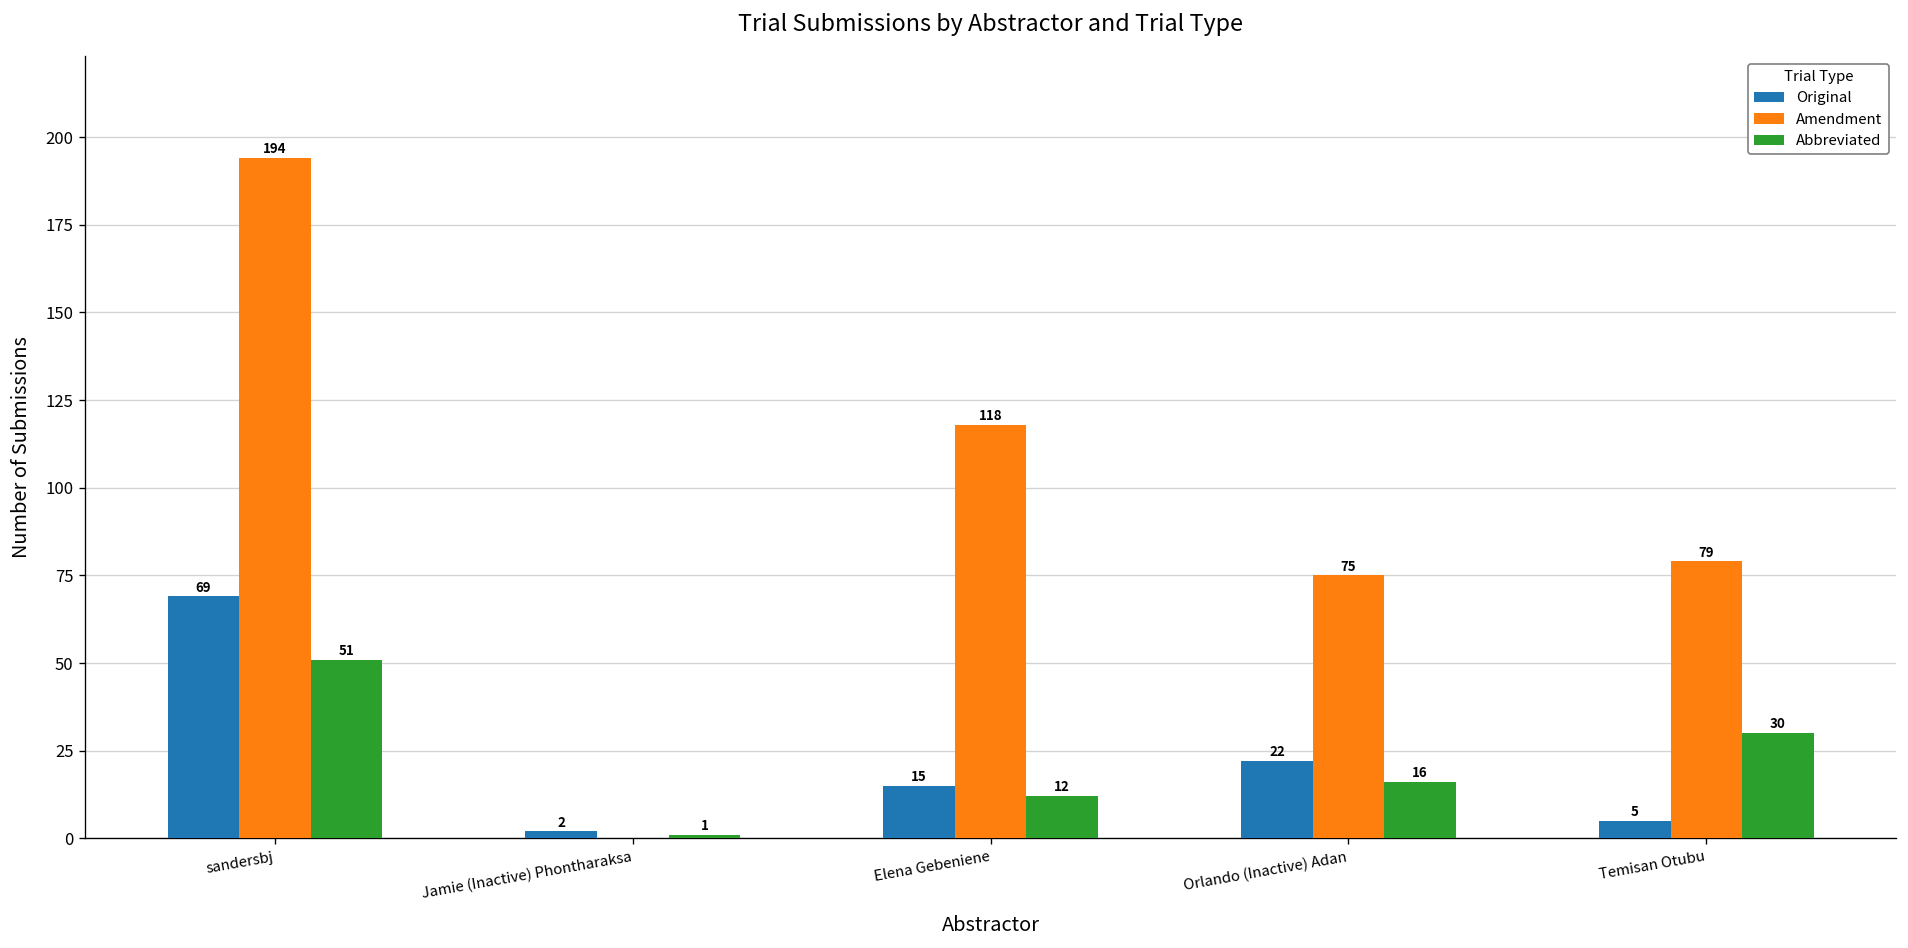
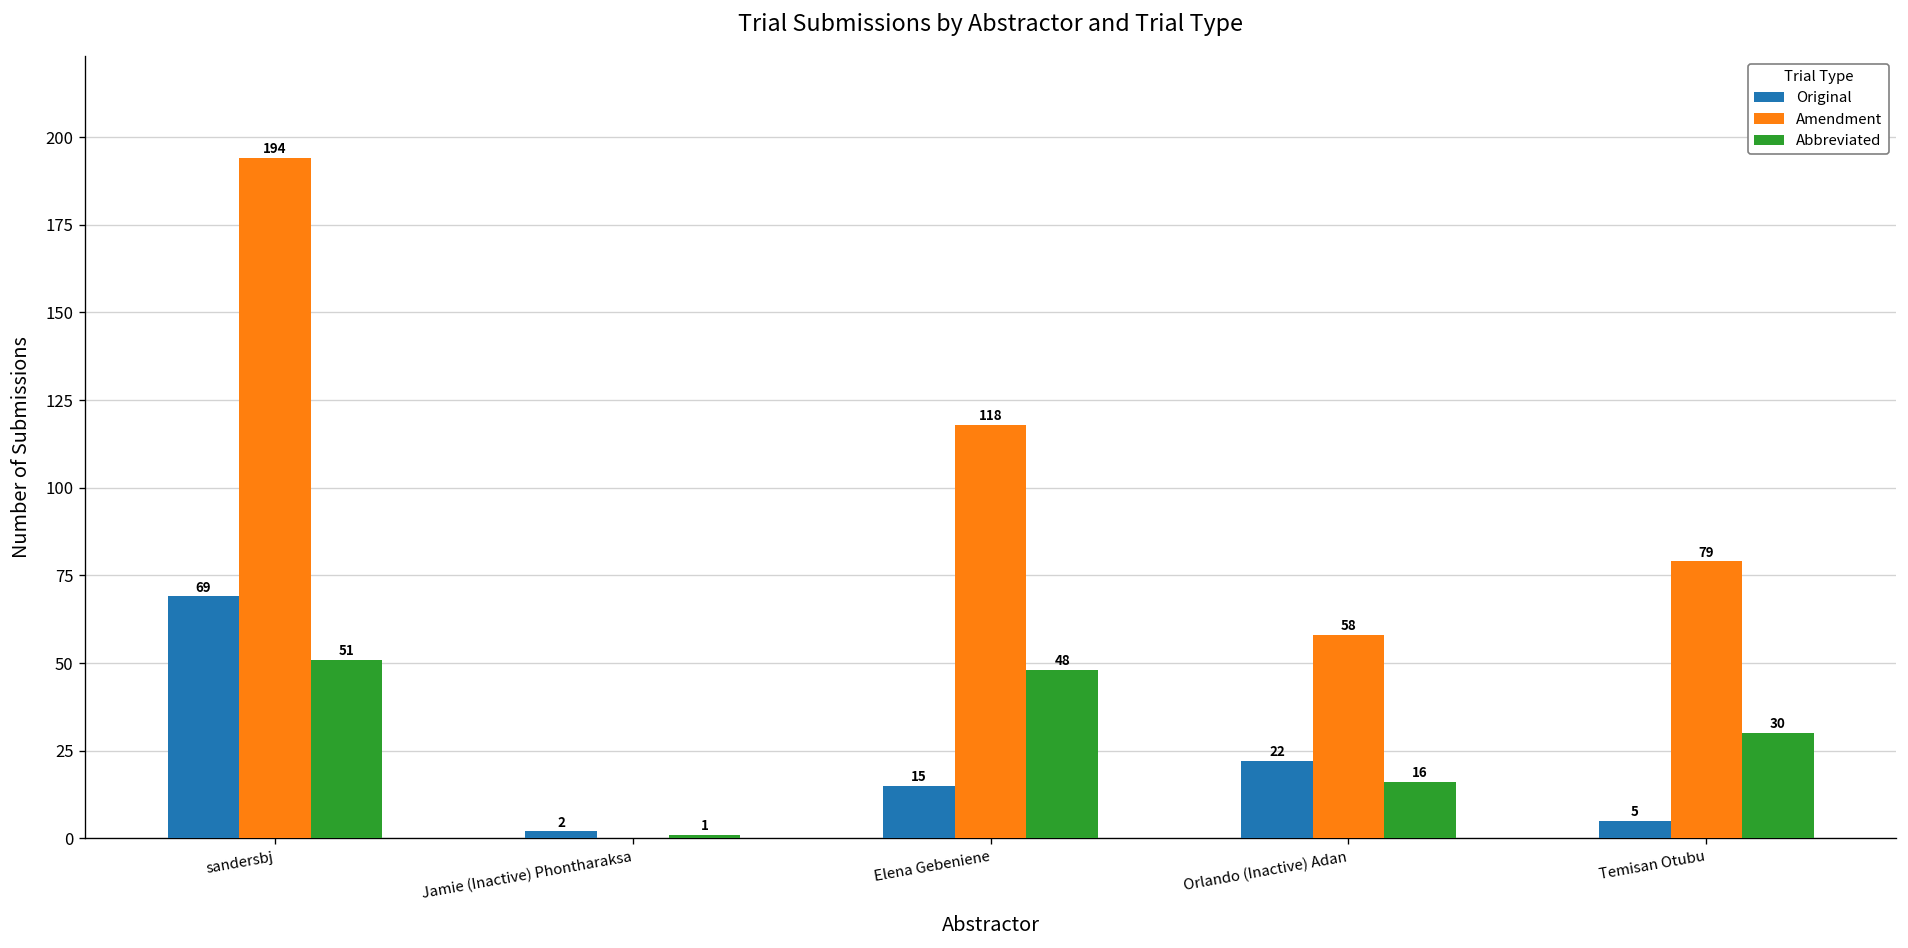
Abbreviated, Elena Gebeniene: 12 -> 48
Amendment, Orlando (Inactive) Adan: 75 -> 58
